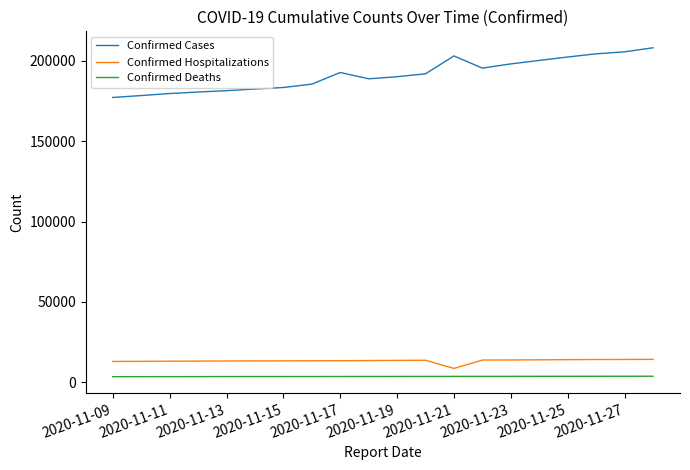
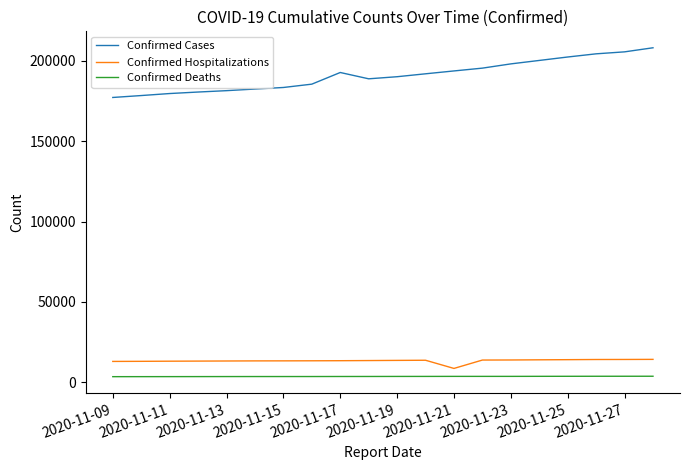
Confirmed Cases, 2020-11-21: 203000 -> 194000
